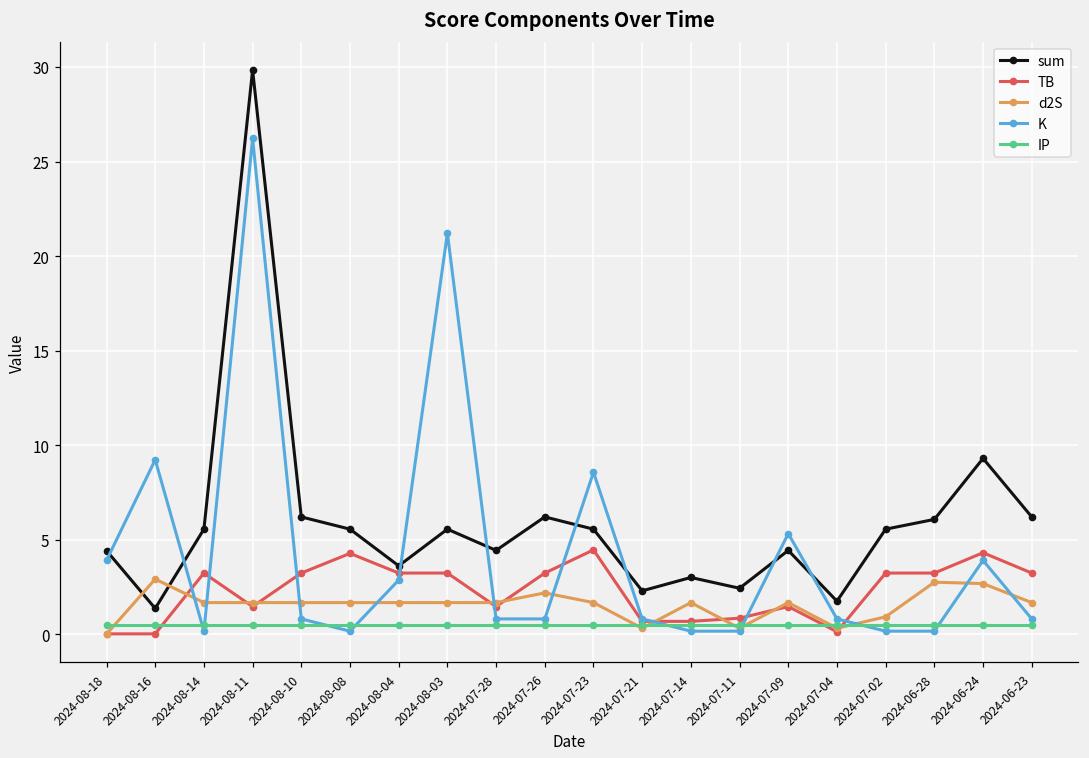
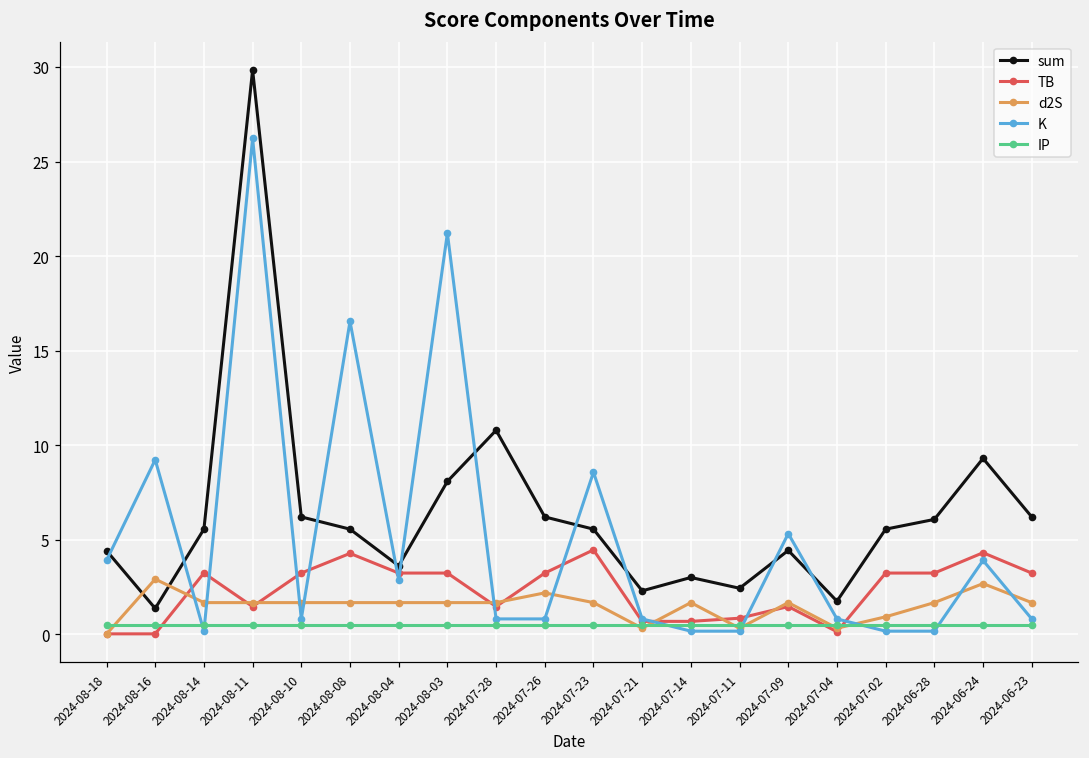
K, 2024-08-08: 0.2 -> 16.5
sum, 2024-08-03: 5.6 -> 8.1
sum, 2024-07-28: 4.4 -> 10.8
d2S, 2024-06-28: 2.7 -> 1.7
